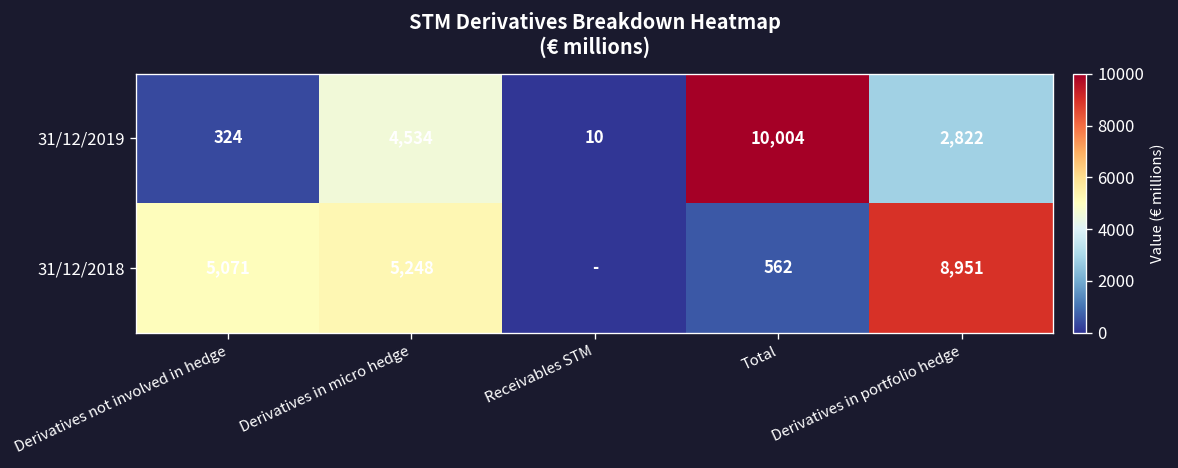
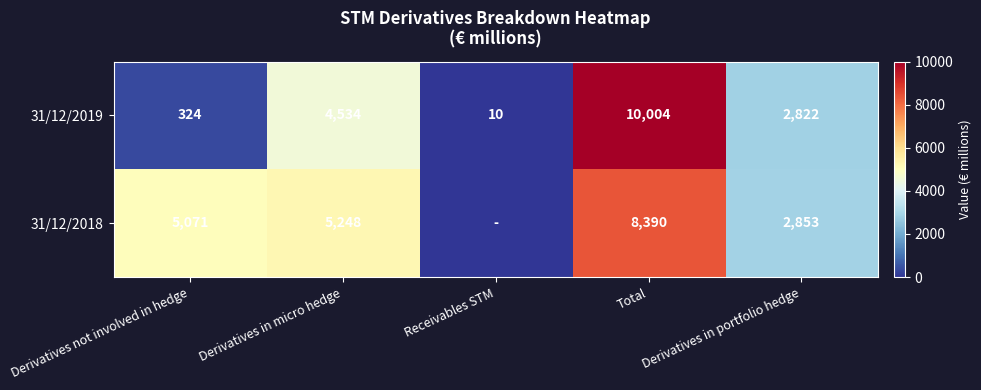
31/12/2018, Total: 562 -> 8,390
31/12/2018, Derivatives in portfolio hedge: 8,951 -> 2,853
